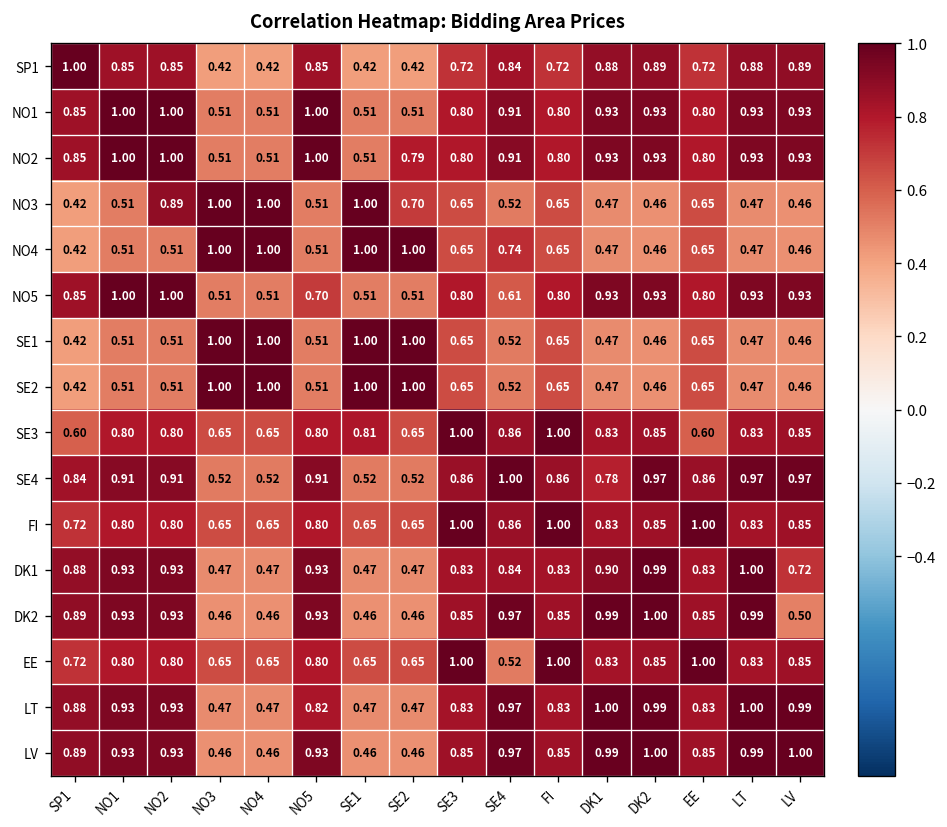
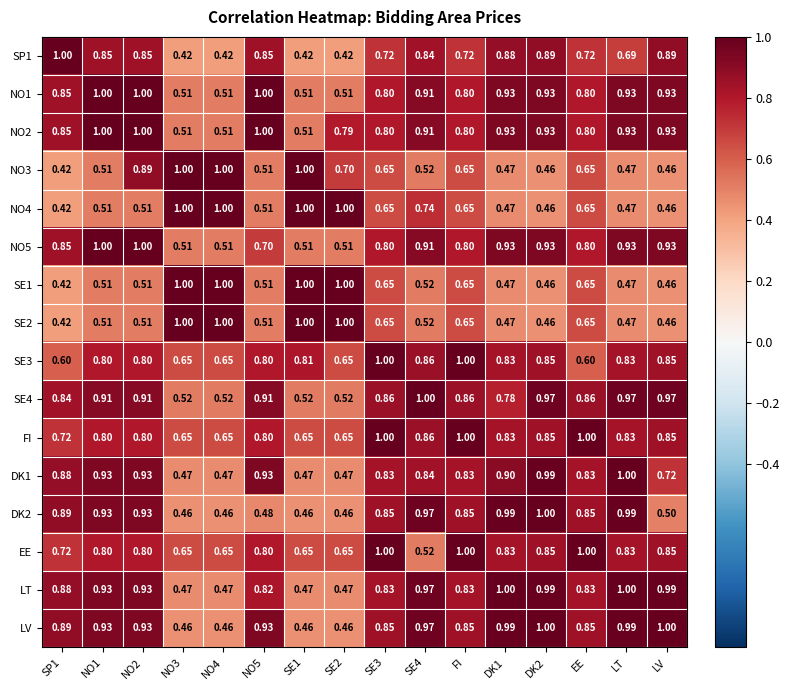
SP1, LT: 0.88 -> 0.69
NO5, SE4: 0.61 -> 0.91
DK2, NO5: 0.93 -> 0.48
